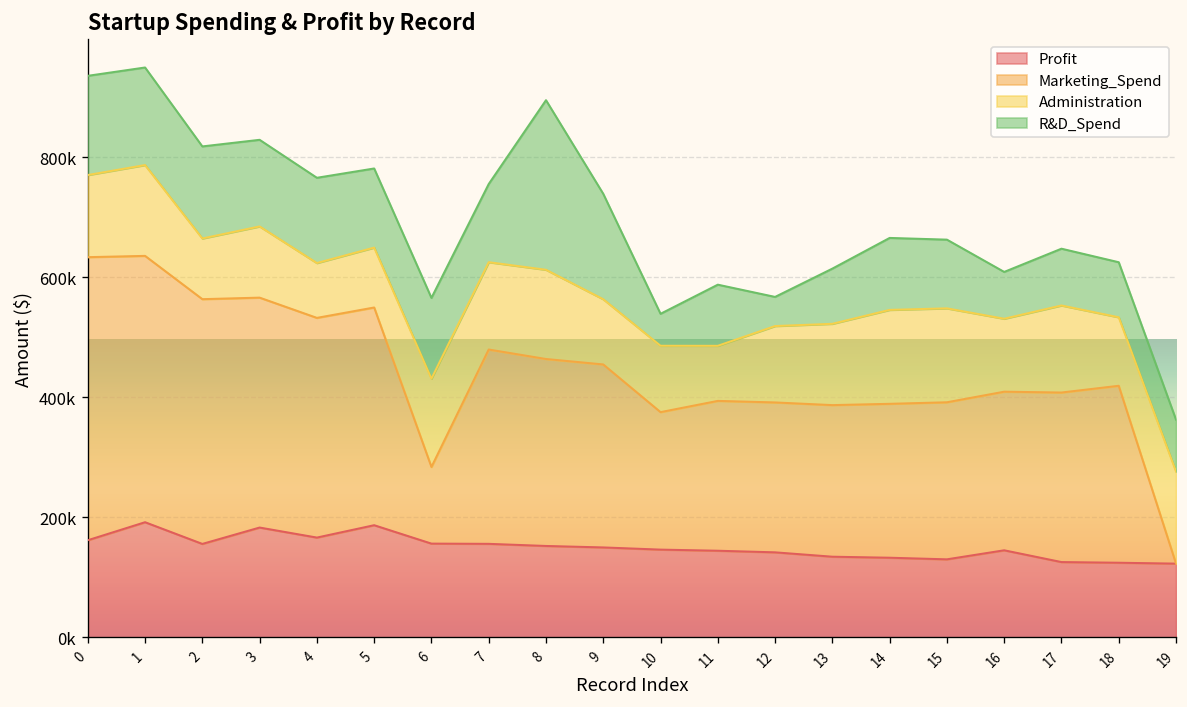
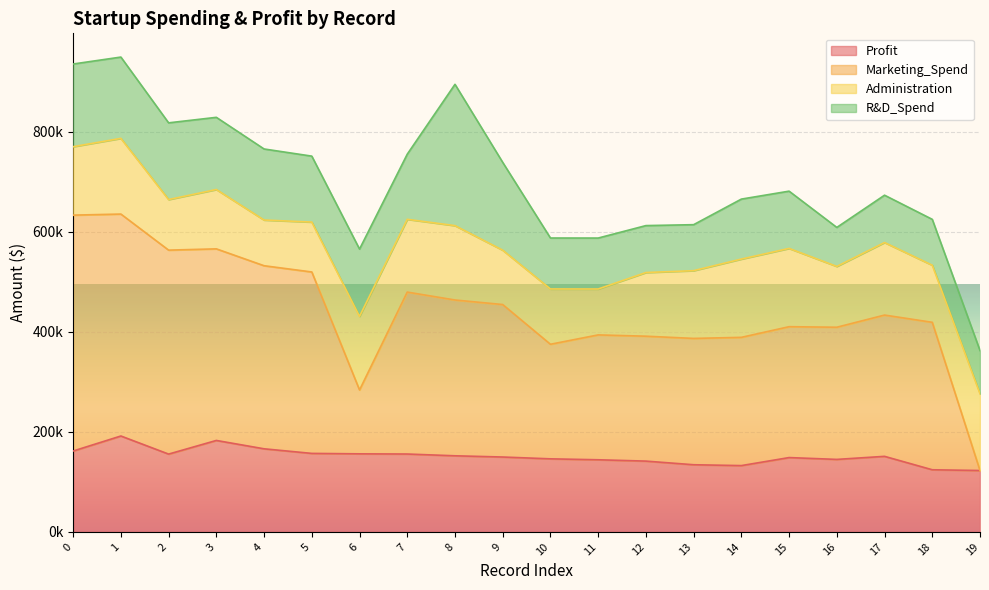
Profit, 5: 190000 -> 160000
R&D_Spend, 10: 50000 -> 100000
R&D_Spend, 12: 50000 -> 90000
Profit, 15: 130000 -> 150000
Profit, 17: 130000 -> 150000
